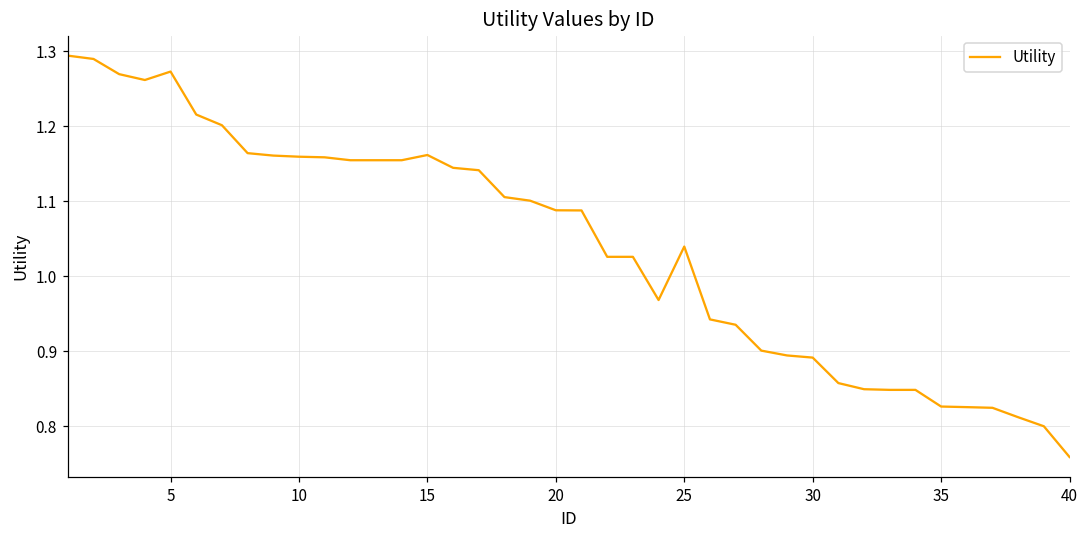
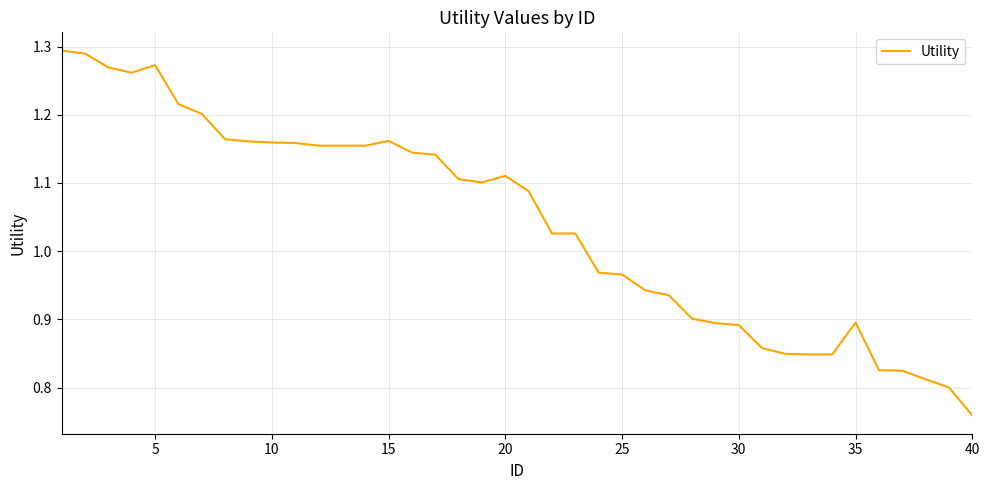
20: 1.09 -> 1.11
25: 1.04 -> 0.97
35: 0.83 -> 0.90
